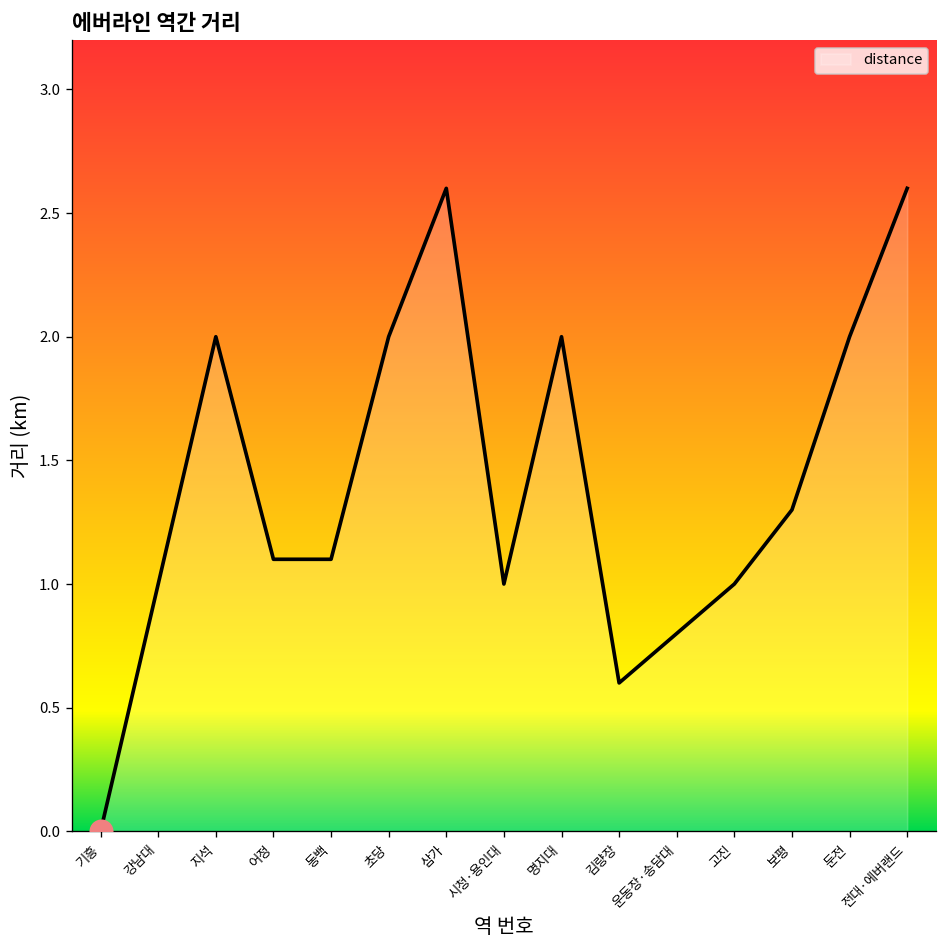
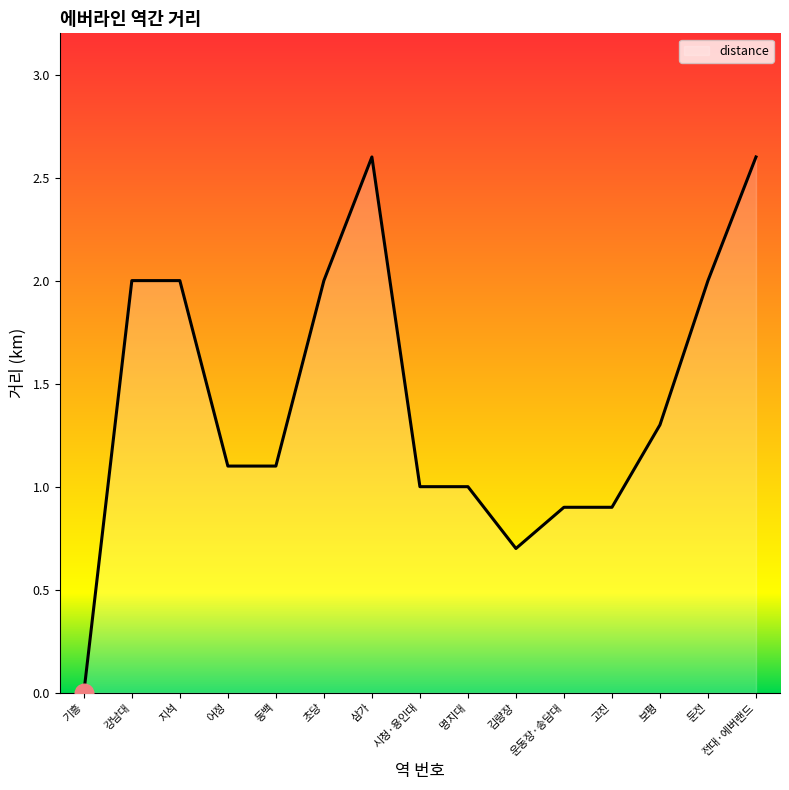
distance, 강남대: 1 -> 2
distance, 명지대: 2 -> 1
distance, 김량장: 0.6 -> 0.7
distance, 운동장·송담대: 0.8 -> 0.9
distance, 고진: 1.0 -> 0.9
